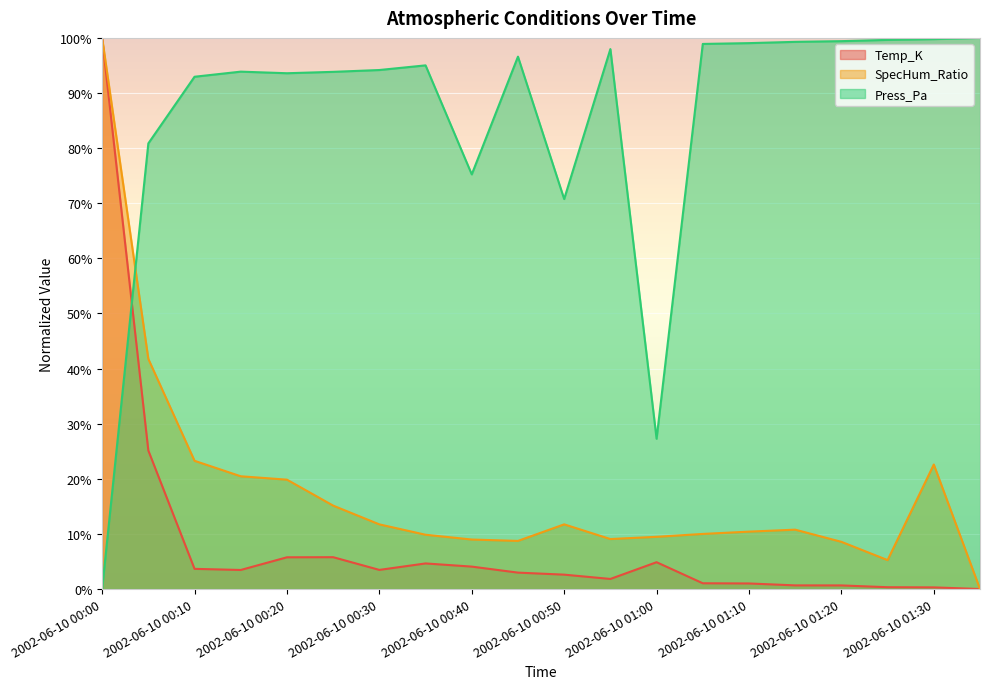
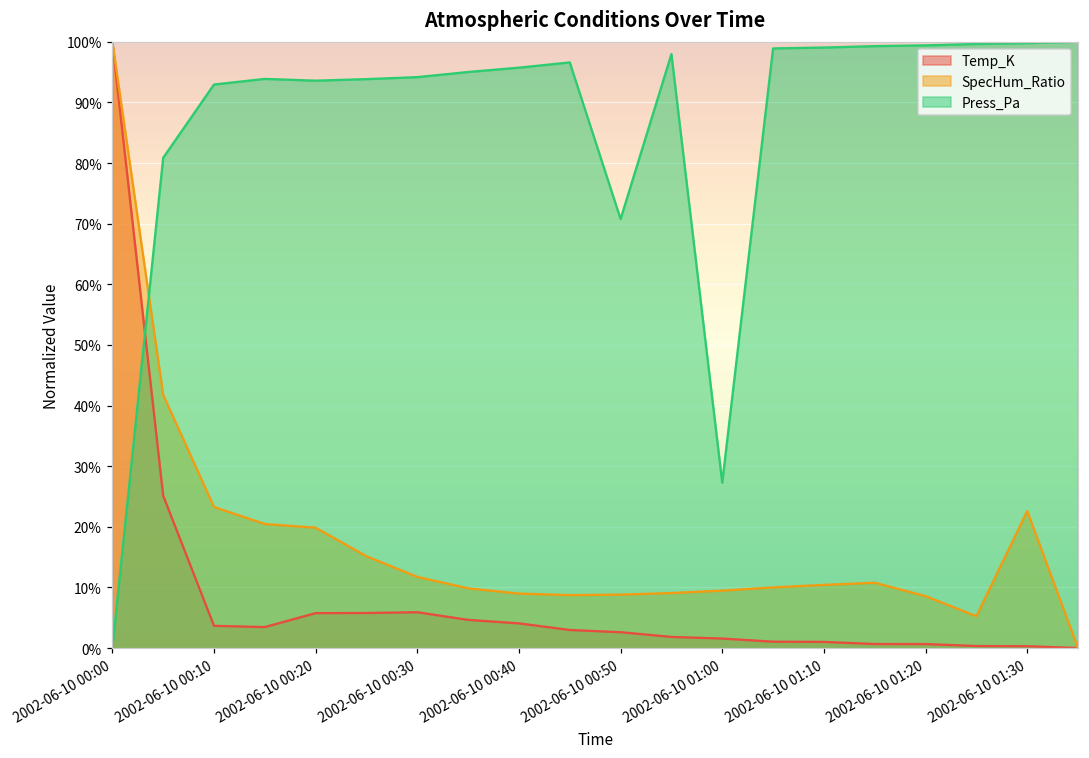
Temp_K, 2002-06-10 00:30: 3% -> 6%
Press_Pa, 2002-06-10 00:40: 75% -> 96%
SpecHum_Ratio, 2002-06-10 00:50: 12% -> 9%
Temp_K, 2002-06-10 01:00: 5% -> 2%
